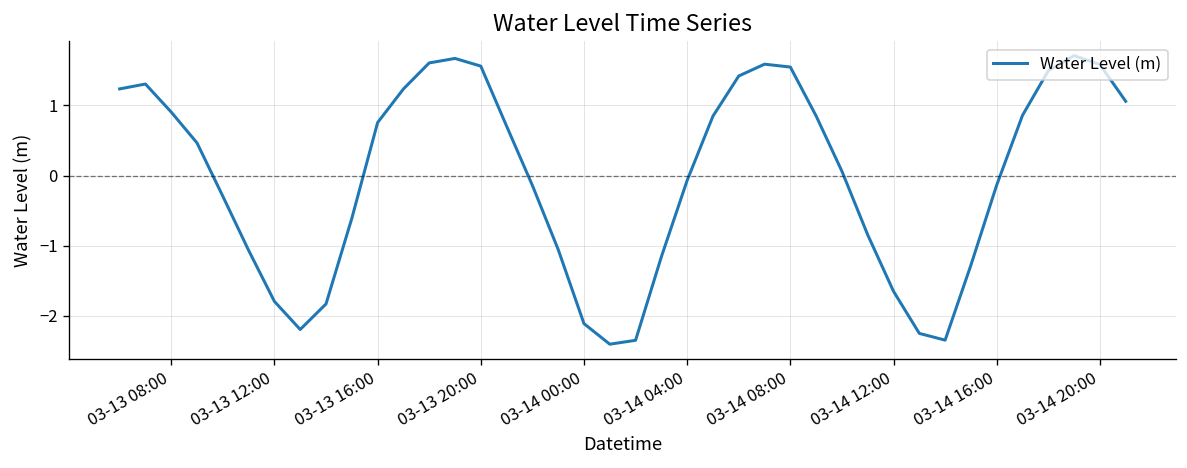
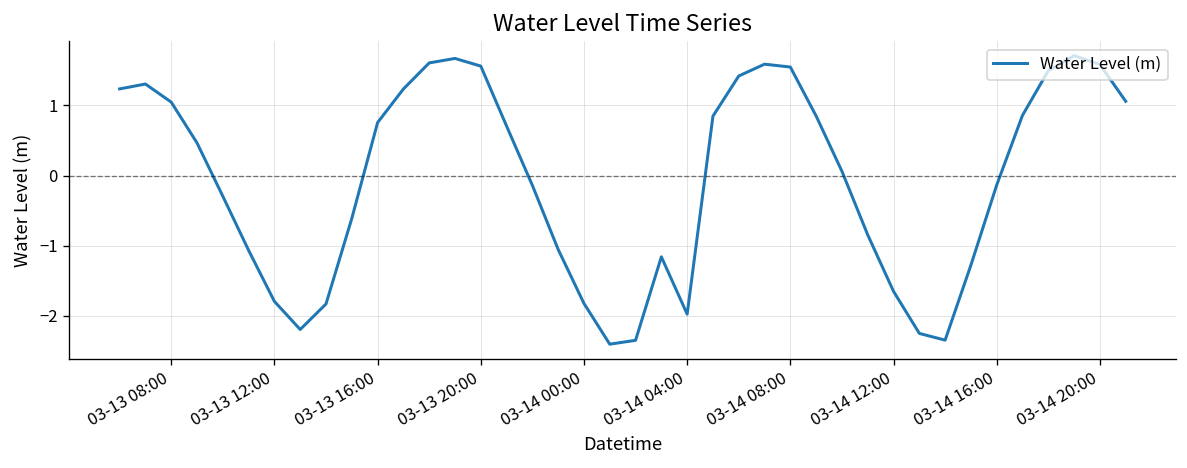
03-13 08:00: 0.9 -> 1.0
03-14 00:00: -2.1 -> -1.8
03-14 04:00: -0.1 -> -2.0
